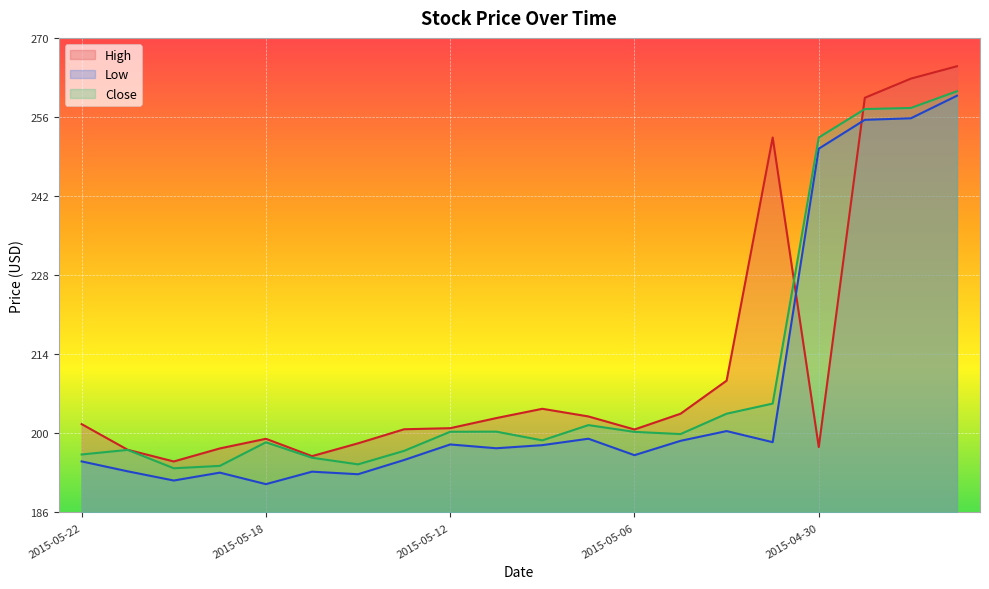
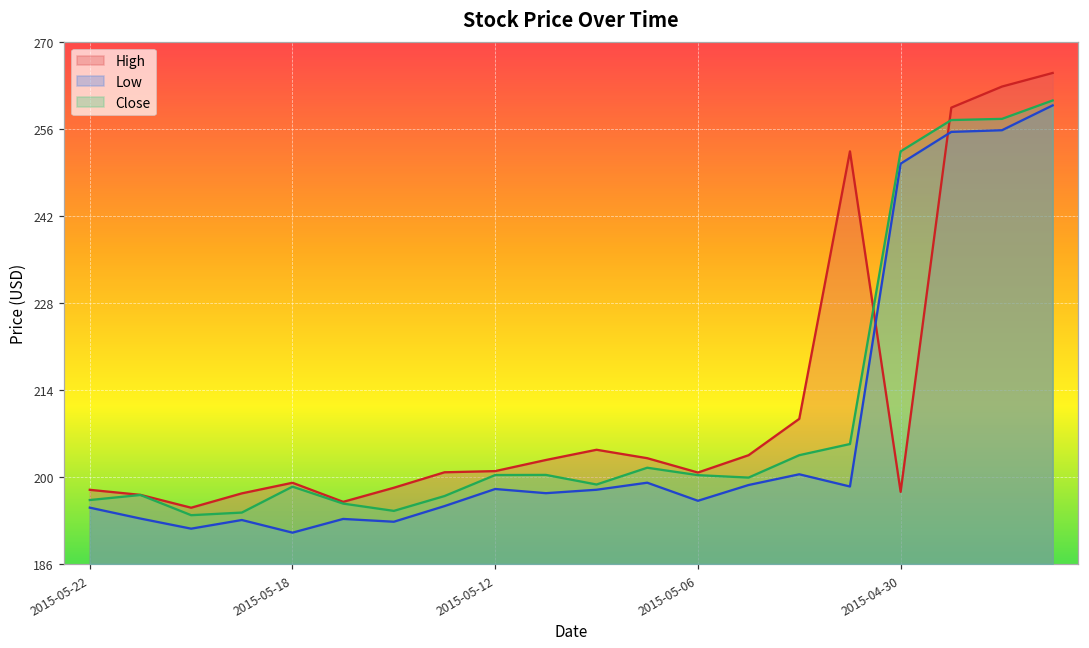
High, 2015-05-22: 202 -> 198
